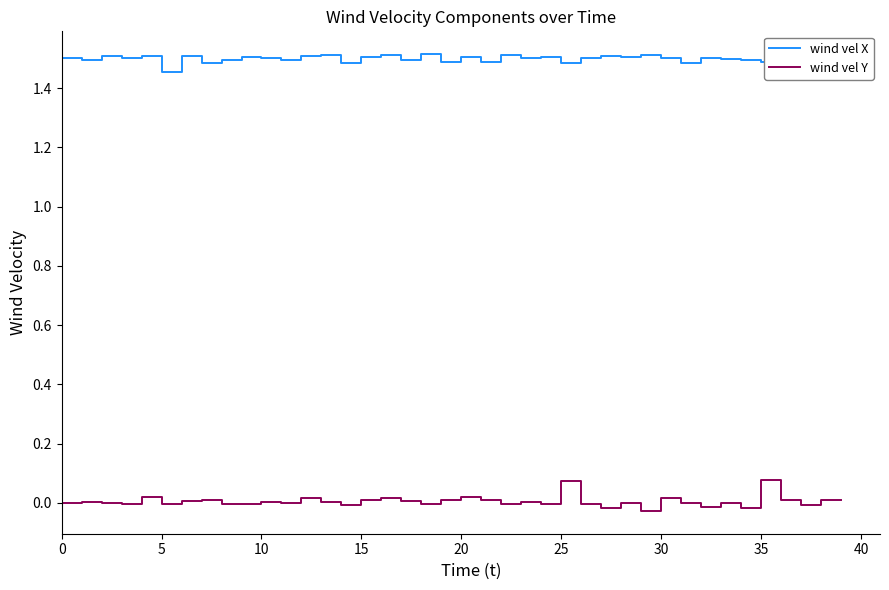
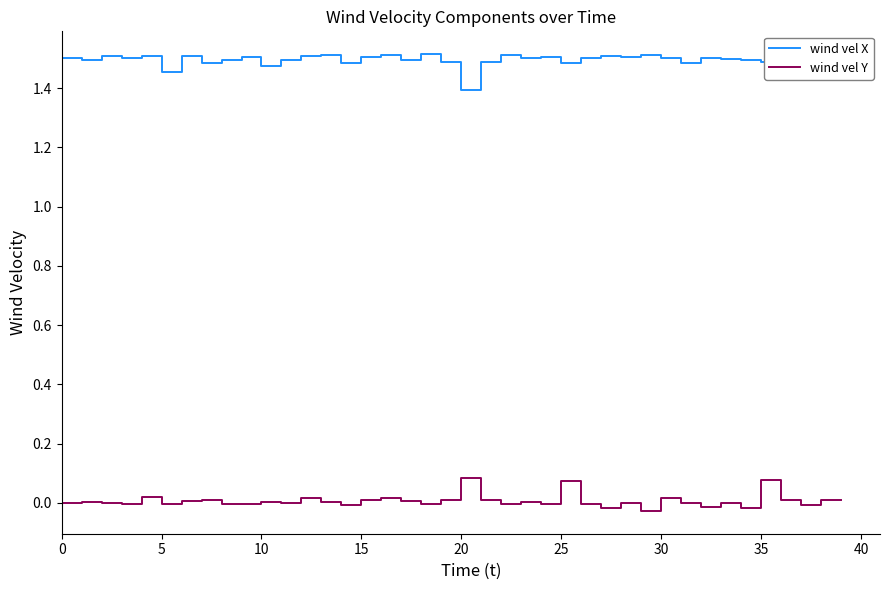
wind vel X, 10: 1.50 -> 1.47
wind vel X, 20: 1.50 -> 1.39
wind vel Y, 20: 0.02 -> 0.08
